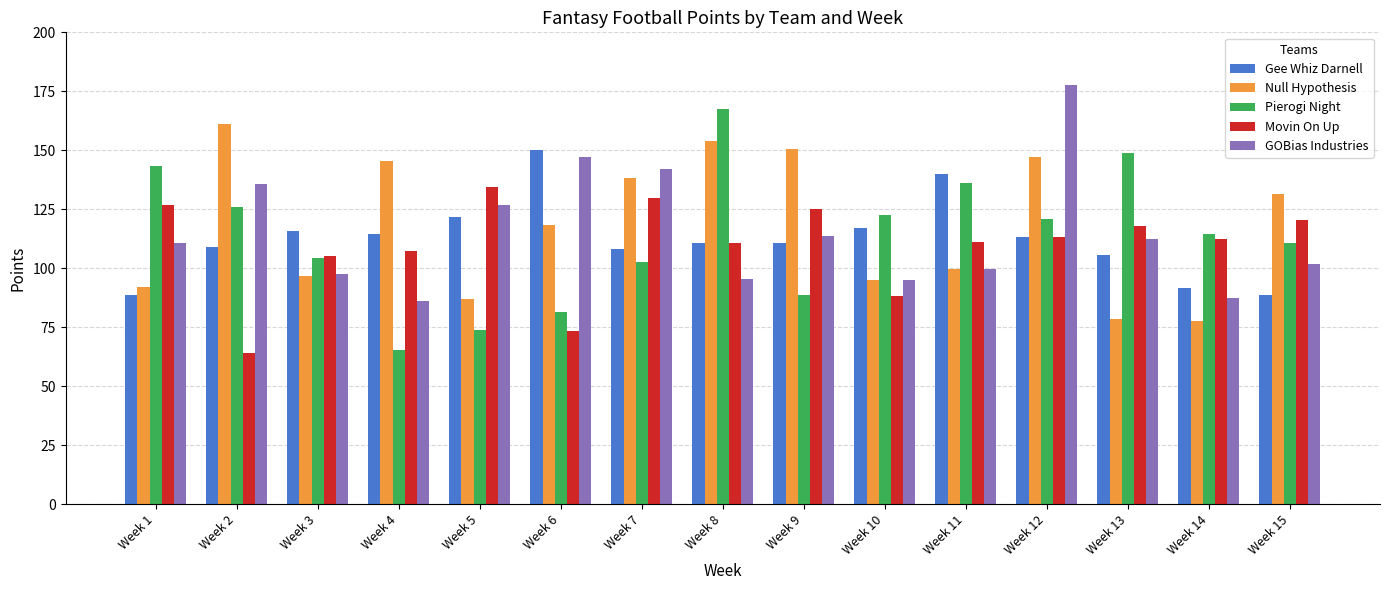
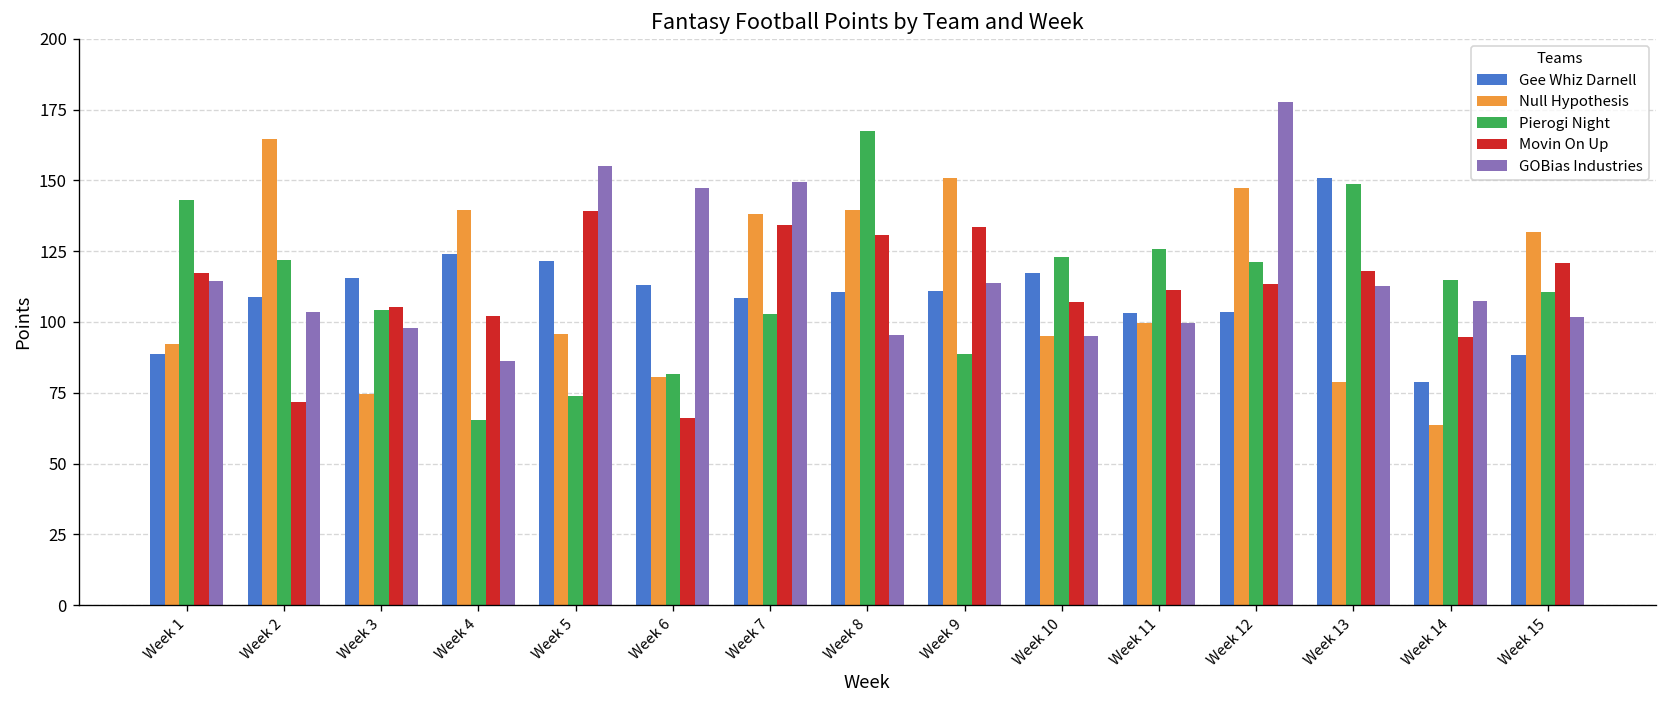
Movin On Up, Week 1: 127 -> 117
GOBias Industries, Week 1: 111 -> 115
Null Hypothesis, Week 2: 161 -> 165
Pierogi Night, Week 2: 126 -> 122
Movin On Up, Week 2: 64 -> 72
GOBias Industries, Week 2: 136 -> 103
Null Hypothesis, Week 3: 97 -> 74
Gee Whiz Darnell, Week 4: 115 -> 124
Null Hypothesis, Week 4: 146 -> 140
Movin On Up, Week 4: 107 -> 102
Null Hypothesis, Week 5: 87 -> 96
Movin On Up, Week 5: 134 -> 139
GOBias Industries, Week 5: 127 -> 155
Gee Whiz Darnell, Week 6: 150 -> 113
Null Hypothesis, Week 6: 118 -> 81
Movin On Up, Week 6: 74 -> 66
Movin On Up, Week 7: 130 -> 134
GOBias Industries, Week 7: 142 -> 150
Null Hypothesis, Week 8: 154 -> 139
Movin On Up, Week 8: 111 -> 131
Movin On Up, Week 9: 125 -> 134
Movin On Up, Week 10: 88 -> 107
Gee Whiz Darnell, Week 11: 140 -> 103
Pierogi Night, Week 11: 136 -> 126
Gee Whiz Darnell, Week 12: 113 -> 104
Gee Whiz Darnell, Week 13: 106 -> 151
Gee Whiz Darnell, Week 14: 92 -> 79
Null Hypothesis, Week 14: 78 -> 64
Movin On Up, Week 14: 113 -> 95
GOBias Industries, Week 14: 87 -> 107
